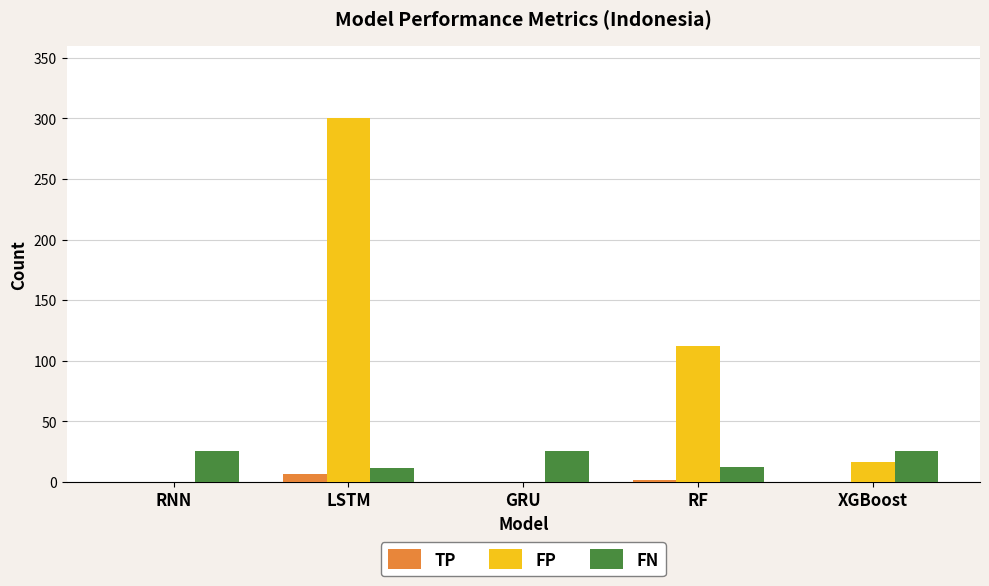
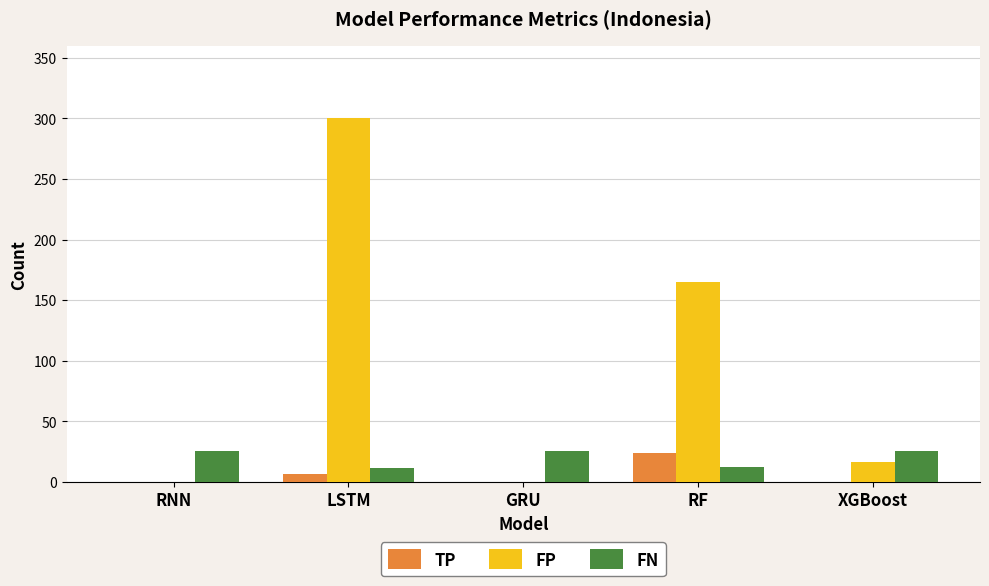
TP, RF: 1 -> 24
FP, RF: 112 -> 165
